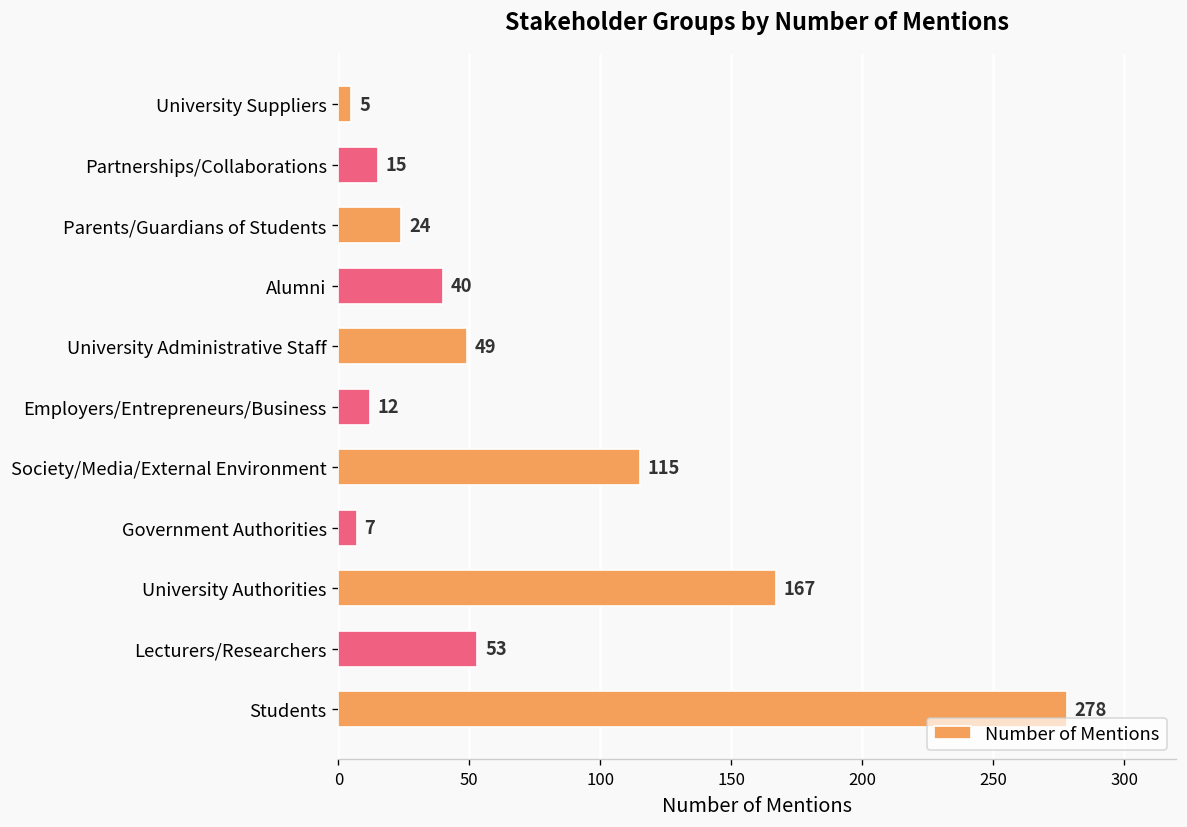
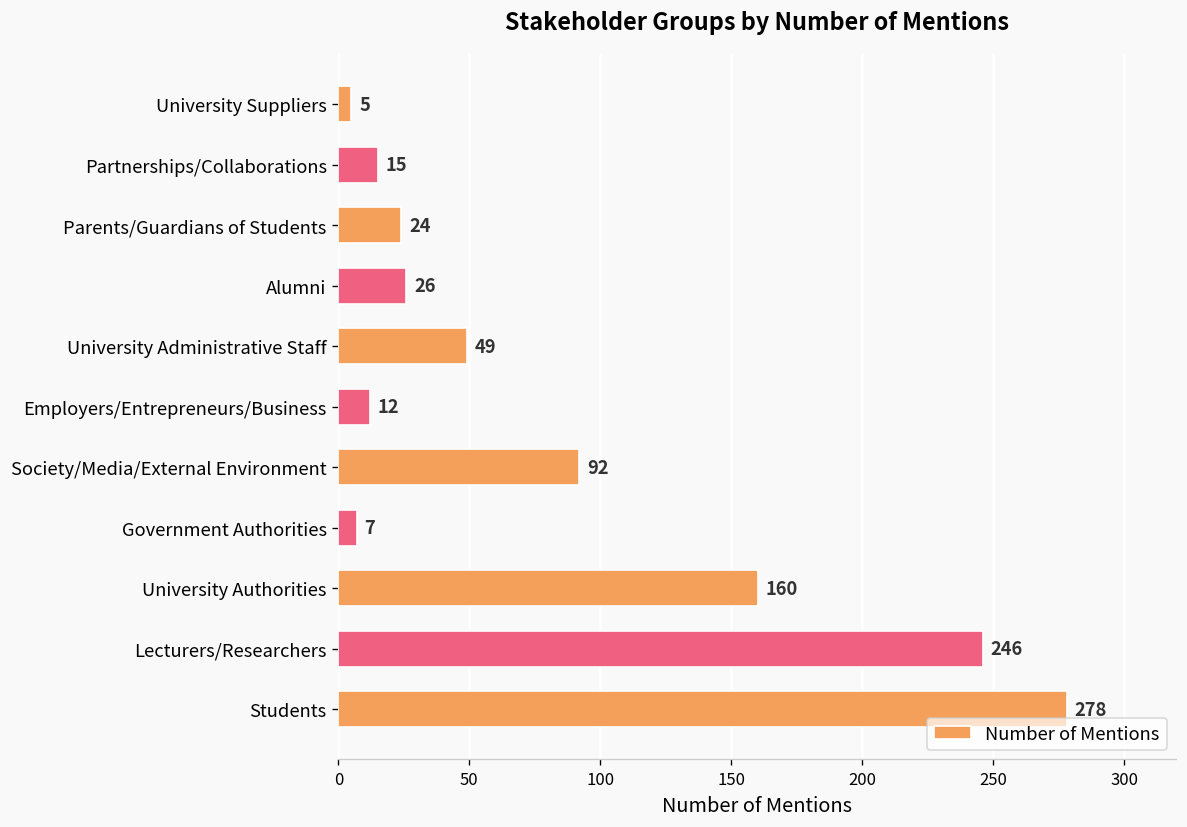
Alumni: 40 -> 26
Society/Media/External Environment: 115 -> 92
University Authorities: 167 -> 160
Lecturers/Researchers: 53 -> 246
